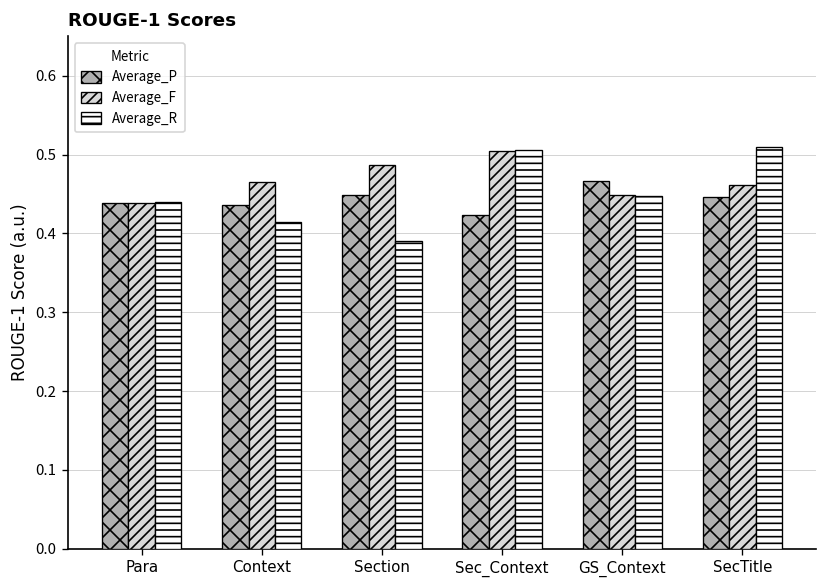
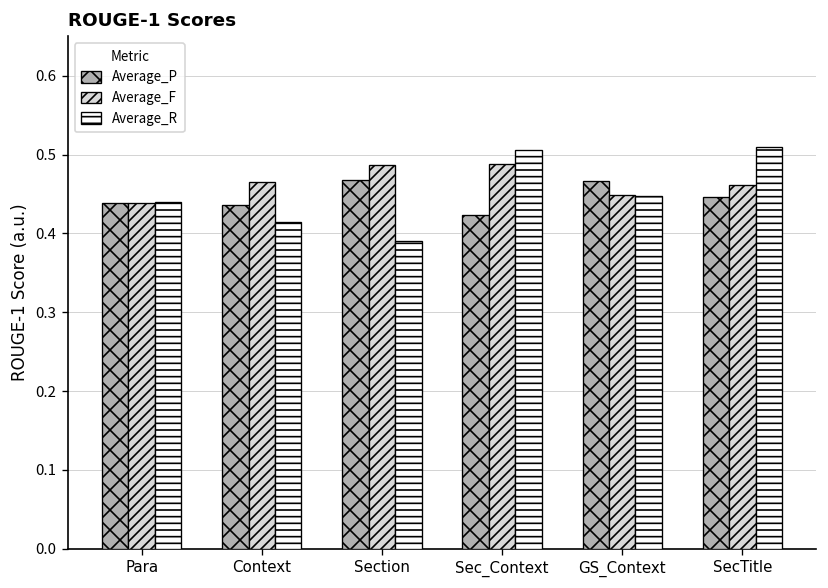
Average_P, Section: 0.45 -> 0.47
Average_F, Sec_Context: 0.50 -> 0.49
